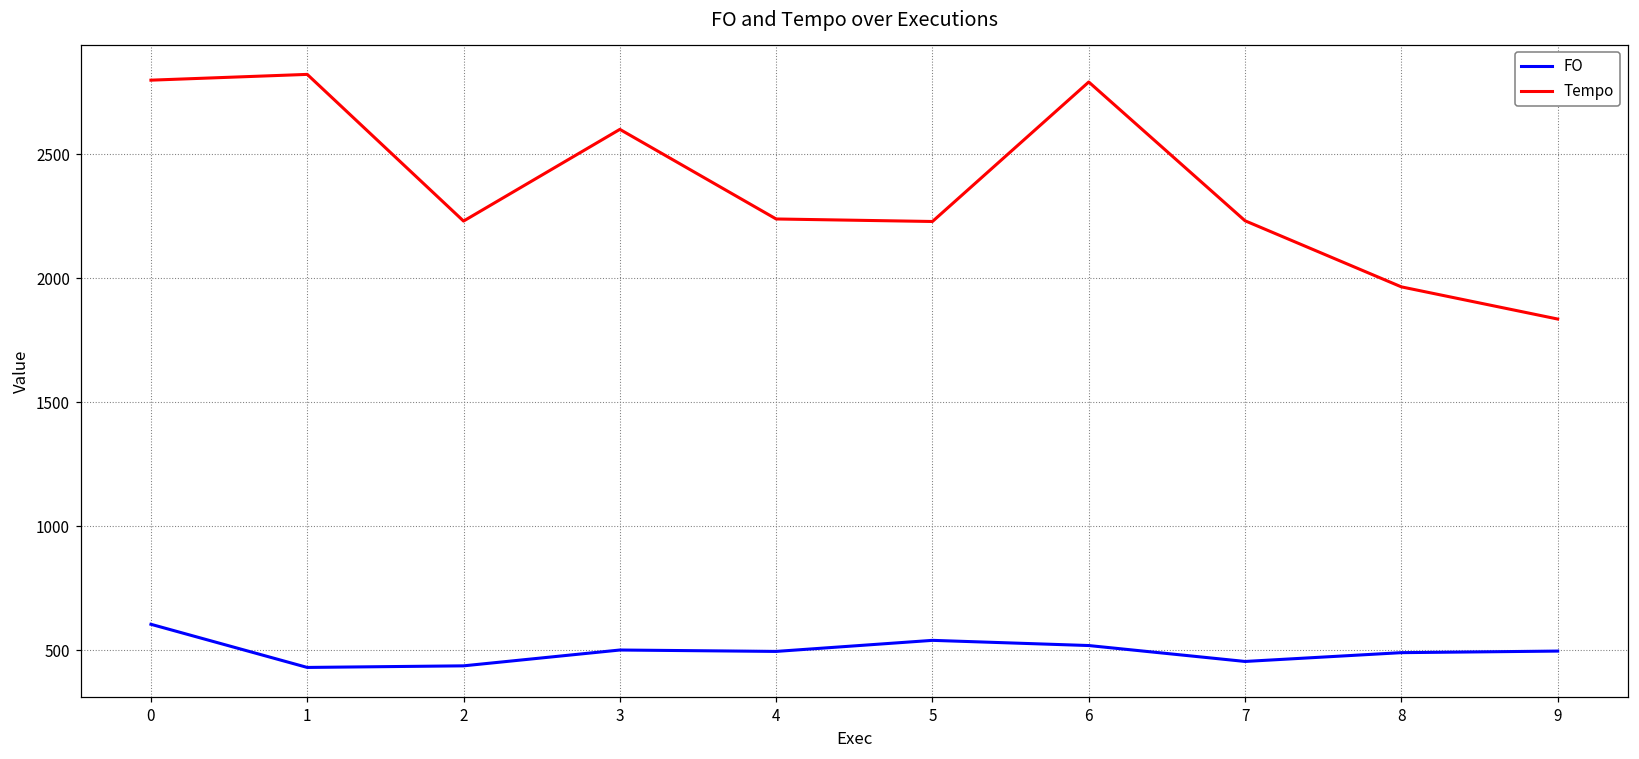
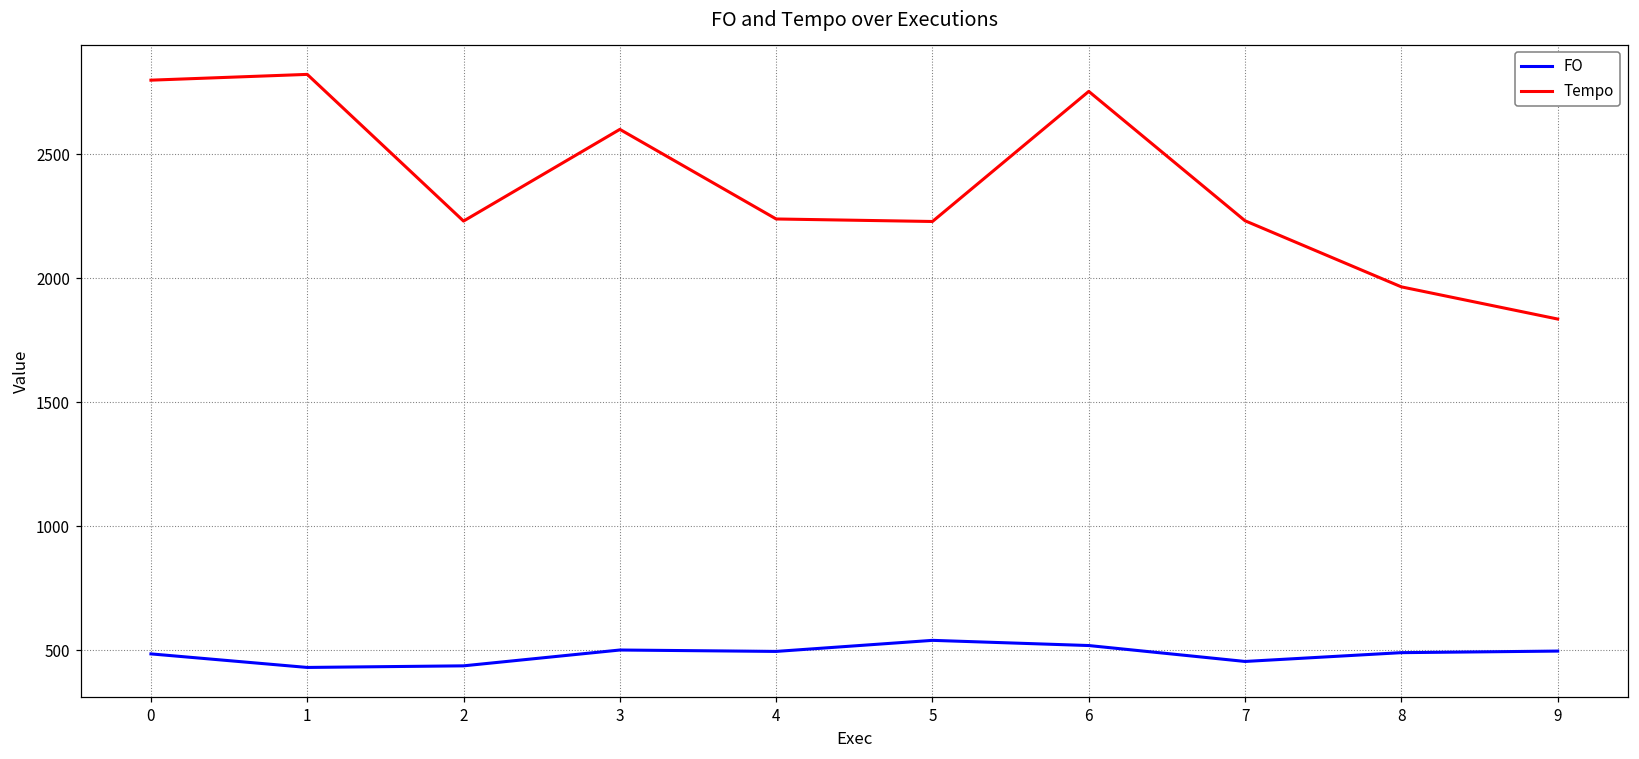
FO, 0: 600 -> 480
Tempo, 6: 2790 -> 2750
